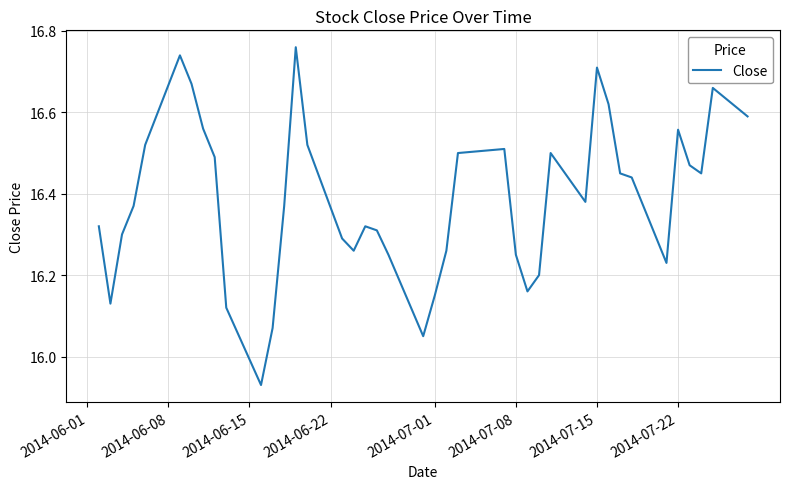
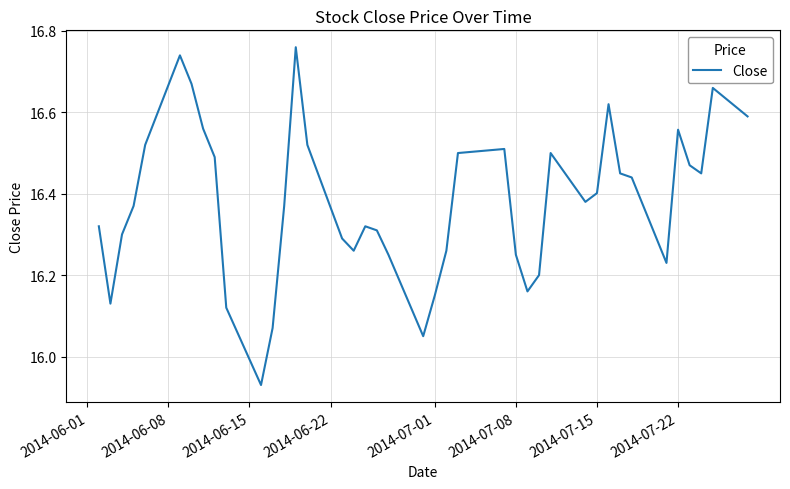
2014-07-15: 16.71 -> 16.40
